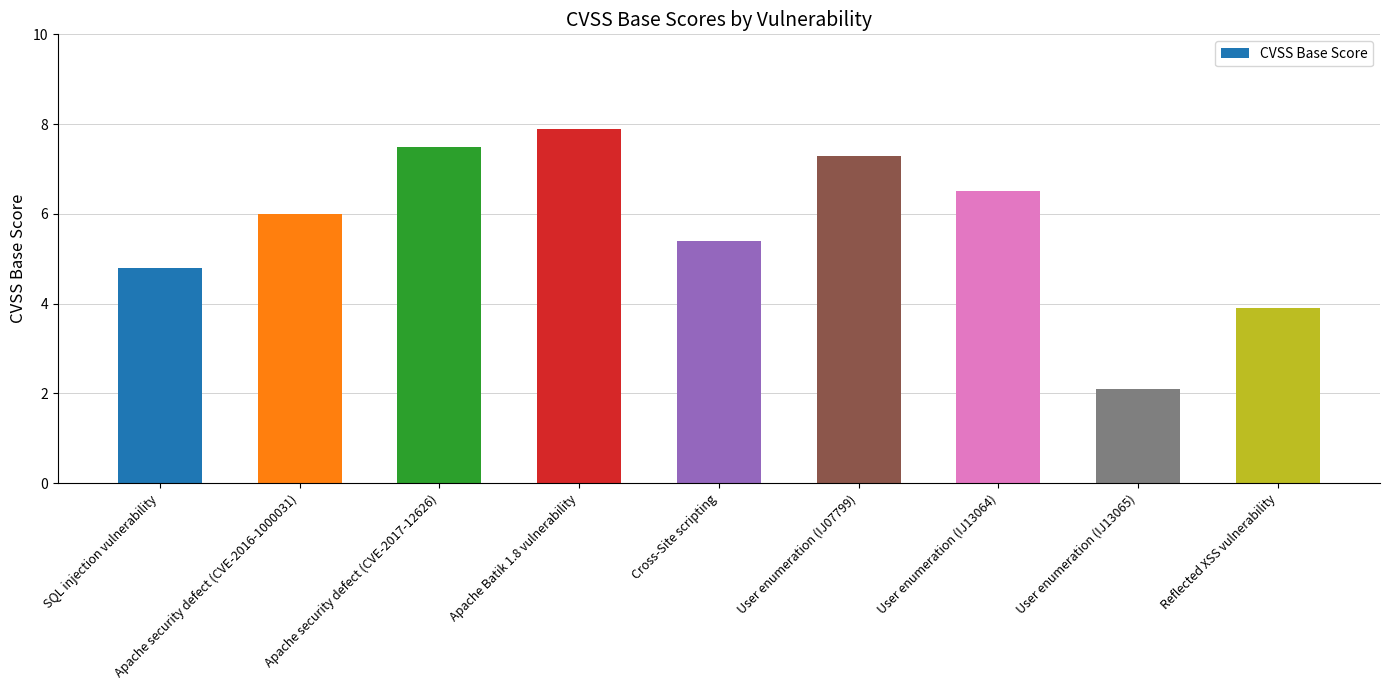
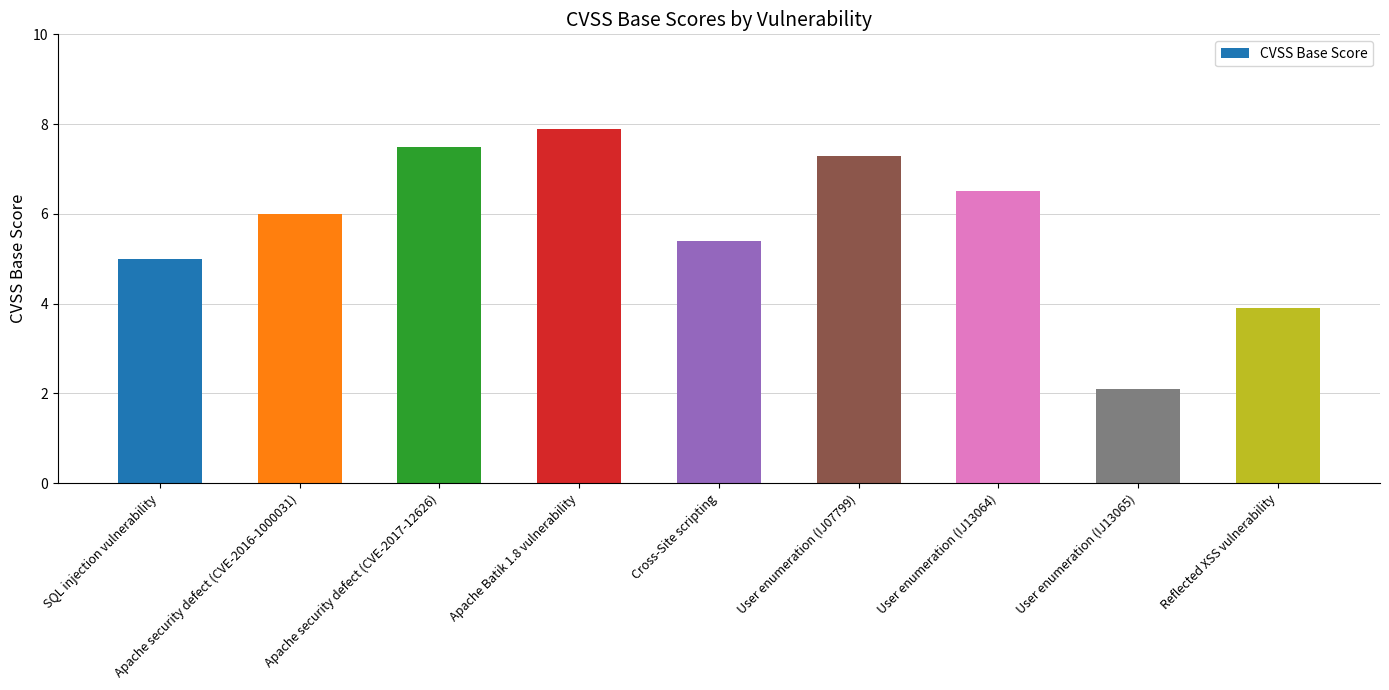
SQL injection vulnerability: 4.8 -> 5.0
